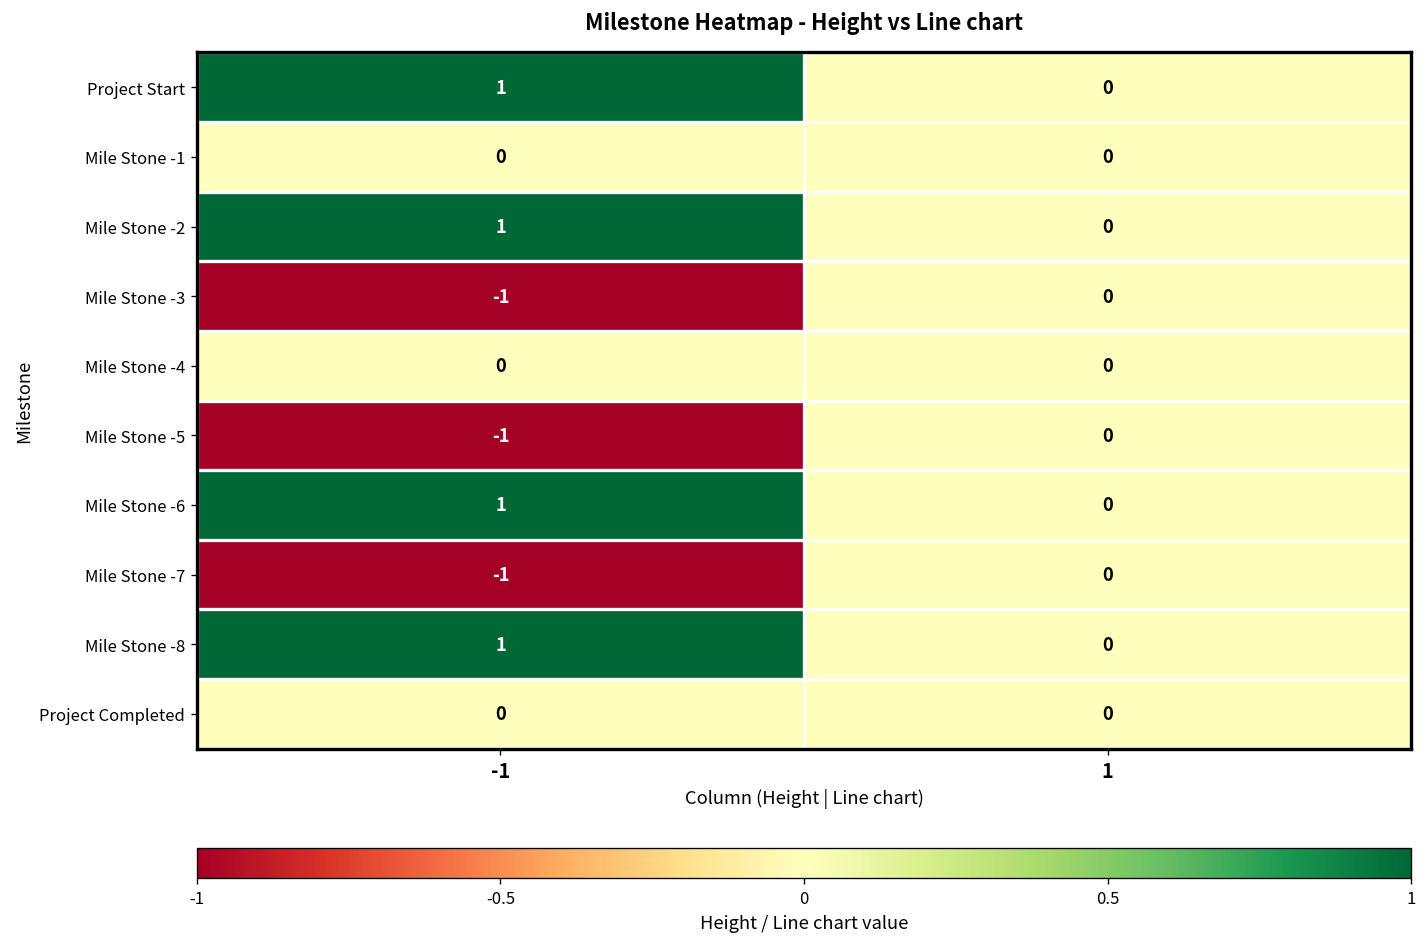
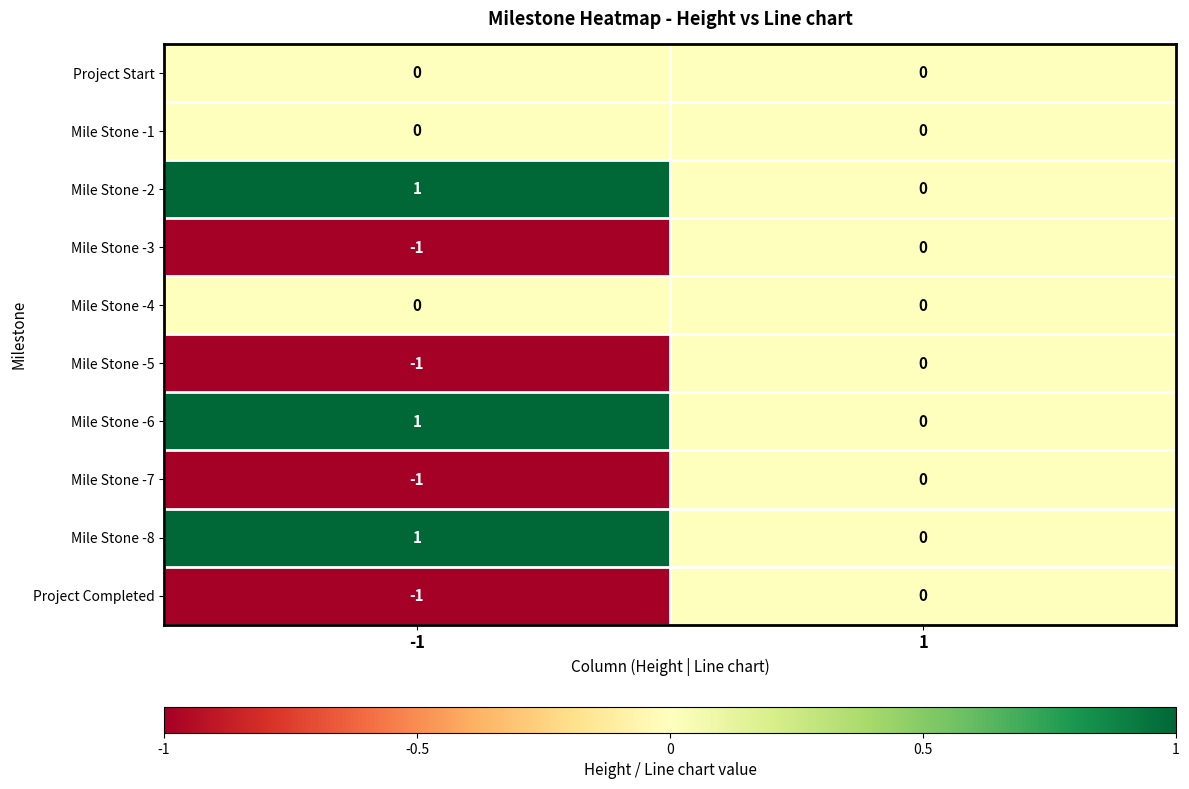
Project Start, -1: 1 -> 0
Project Completed, -1: 0 -> -1
